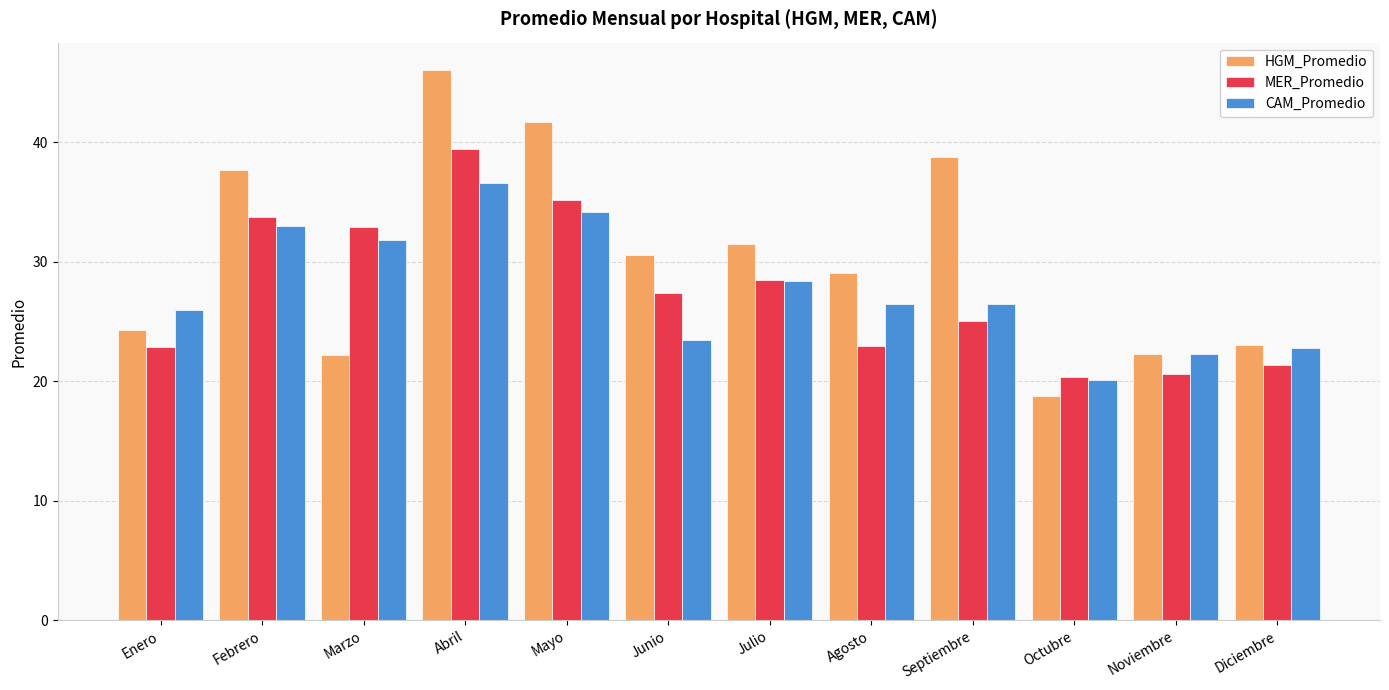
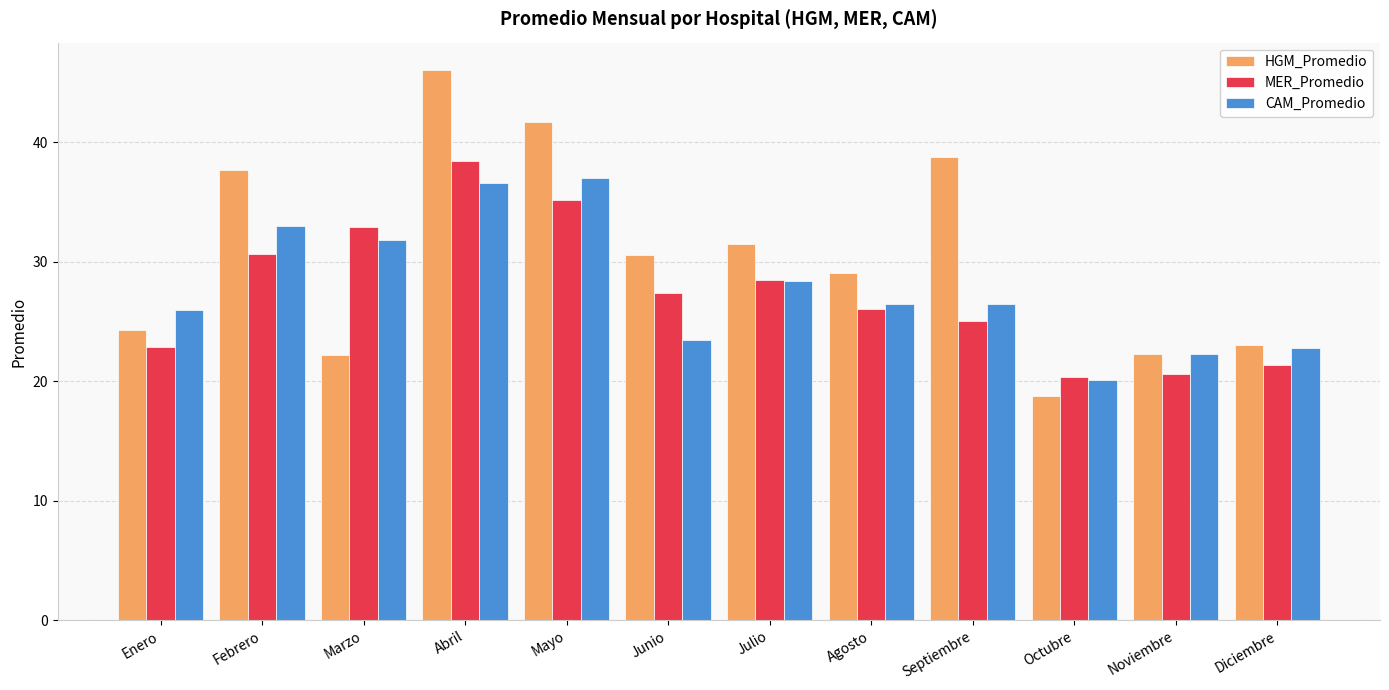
MER_Promedio, Febrero: 33.8 -> 30.7
MER_Promedio, Abril: 39.4 -> 38.4
CAM_Promedio, Mayo: 34.2 -> 37.0
MER_Promedio, Agosto: 22.9 -> 26.0
